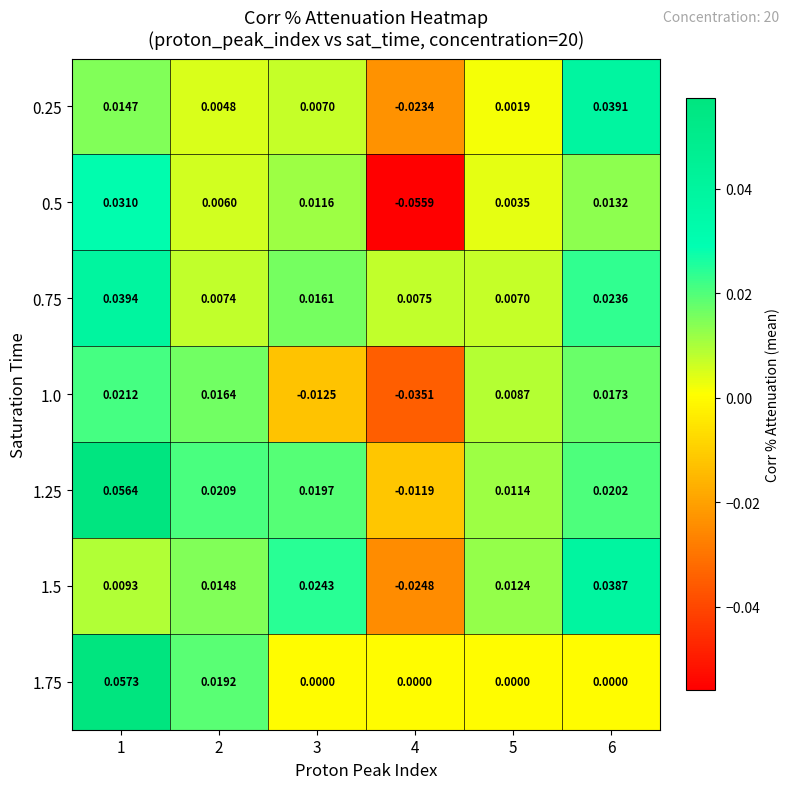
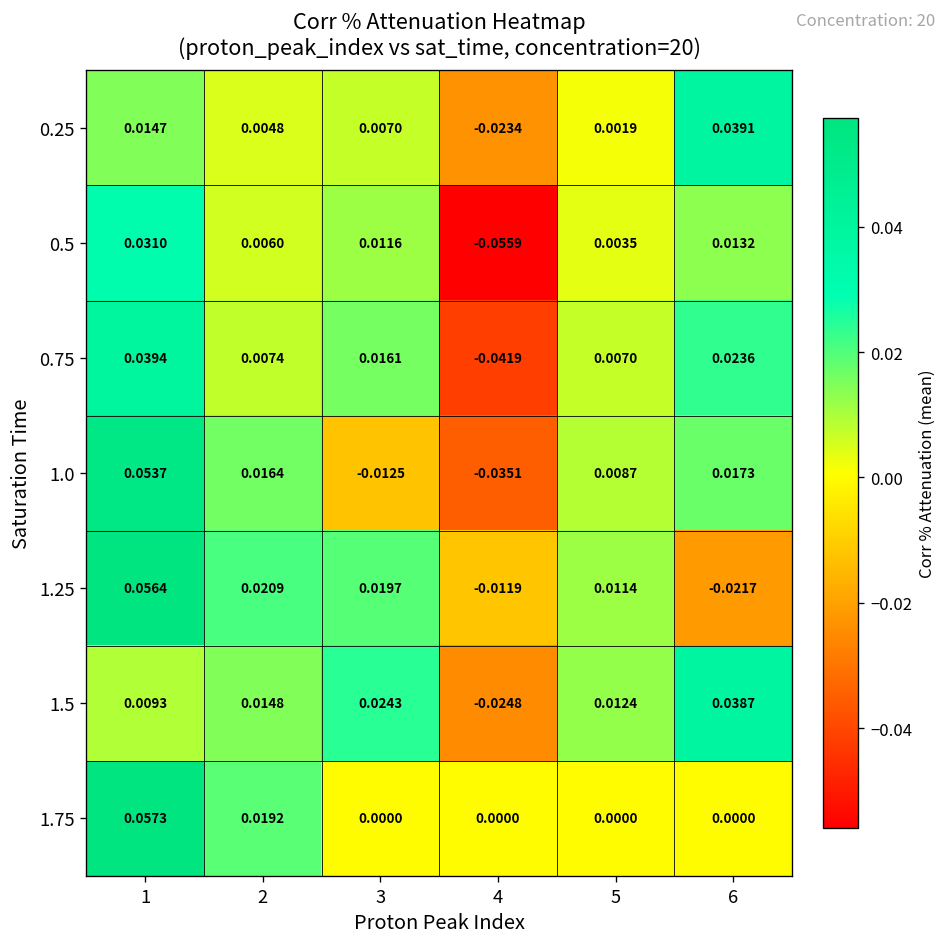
0.75, 4: 0.0075 -> -0.0419
1.0, 1: 0.0212 -> 0.0537
1.25, 6: 0.0202 -> -0.0217
